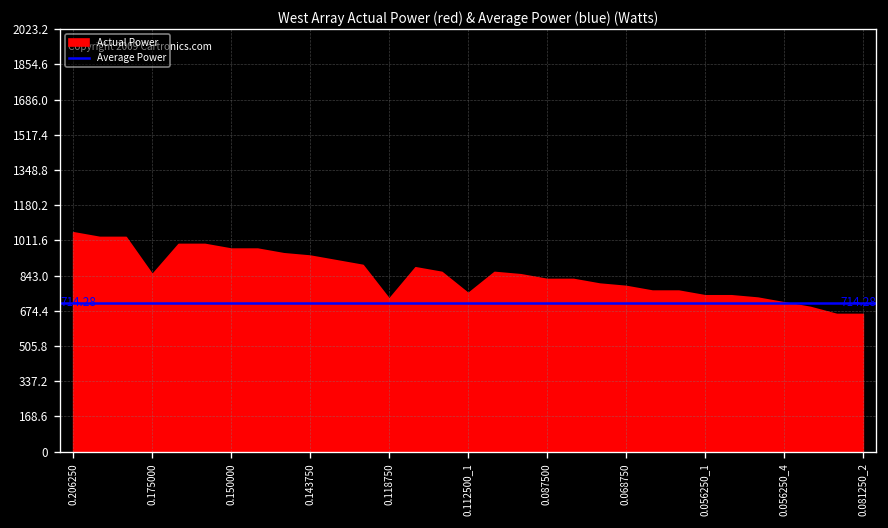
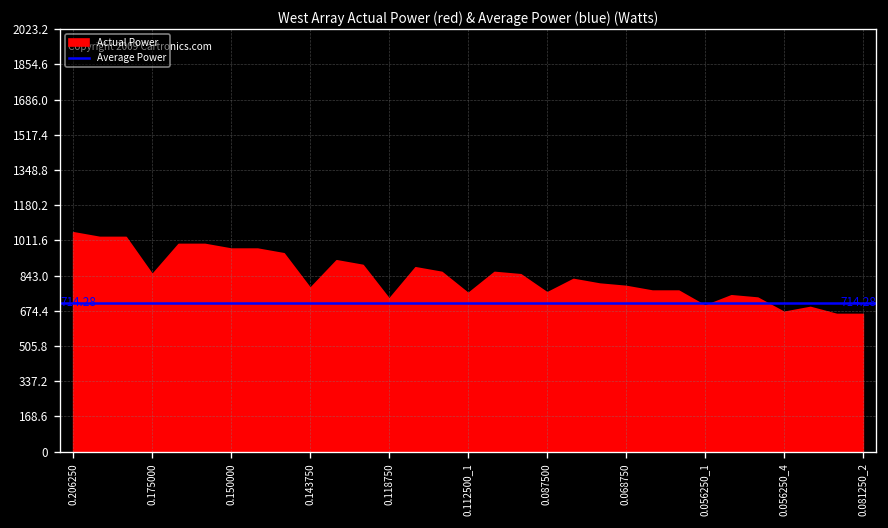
0.143750: 940 -> 780
0.087500: 830 -> 760
0.056250_1: 750 -> 700
0.056250_4: 720 -> 670
